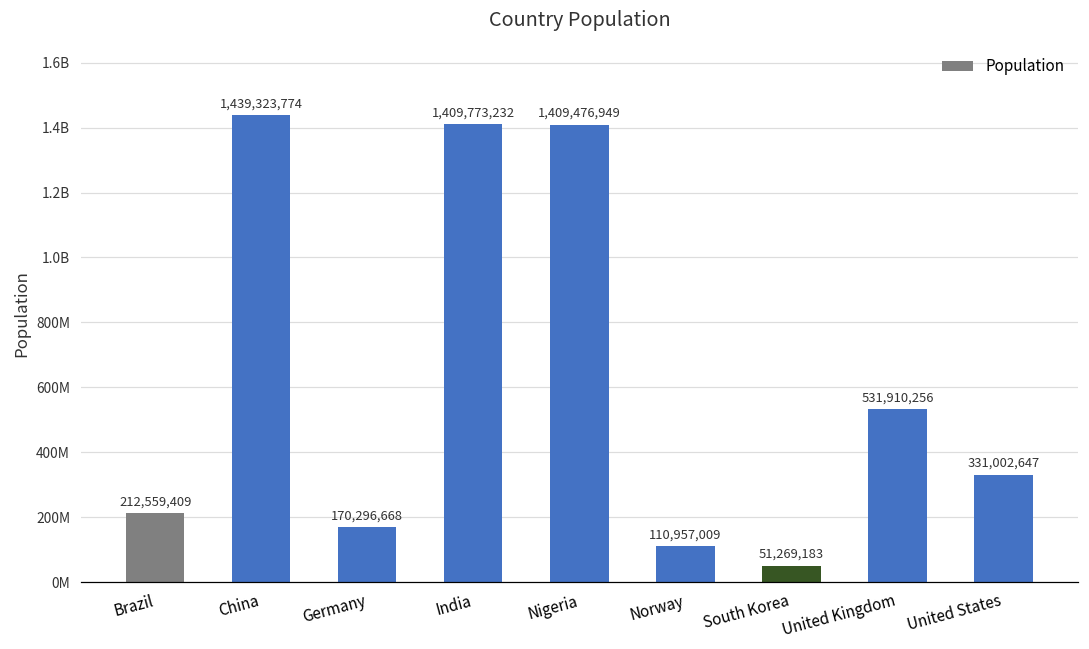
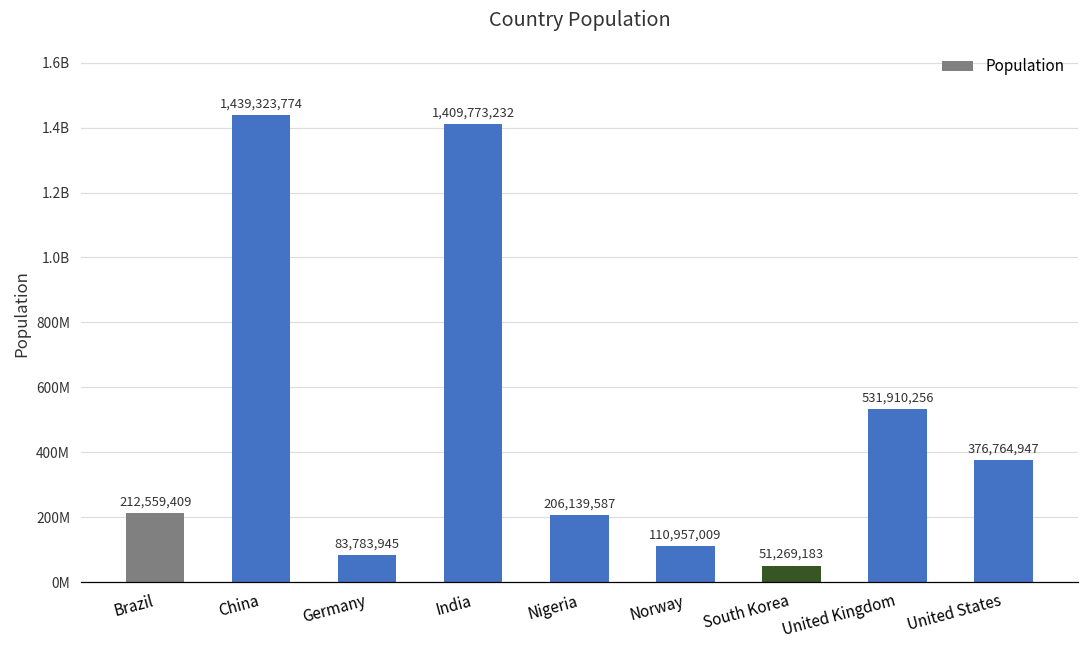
Germany: 170,296,668 -> 83,783,945
Nigeria: 1,409,476,949 -> 206,139,587
United States: 331,002,647 -> 376,764,947
